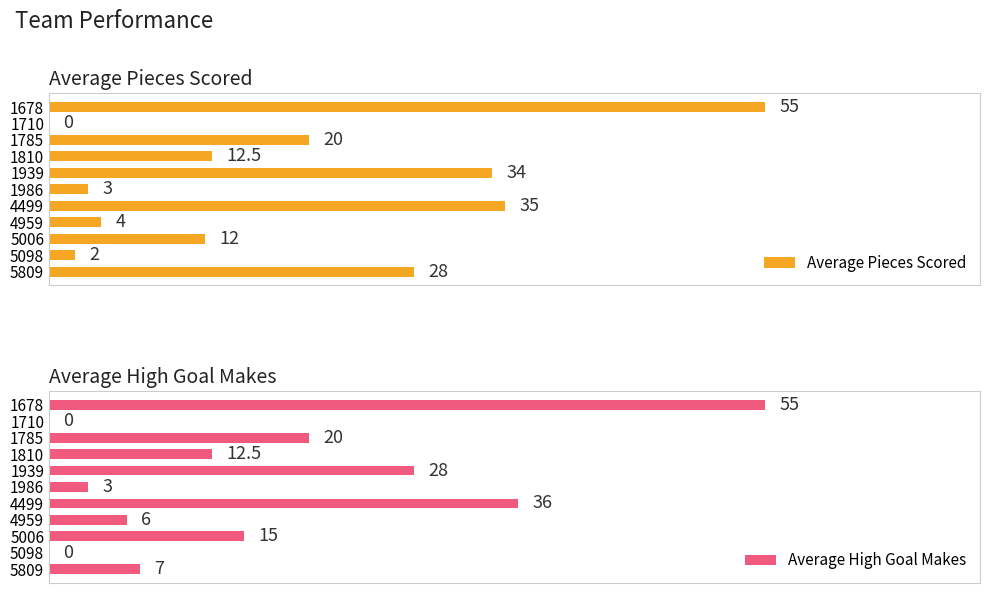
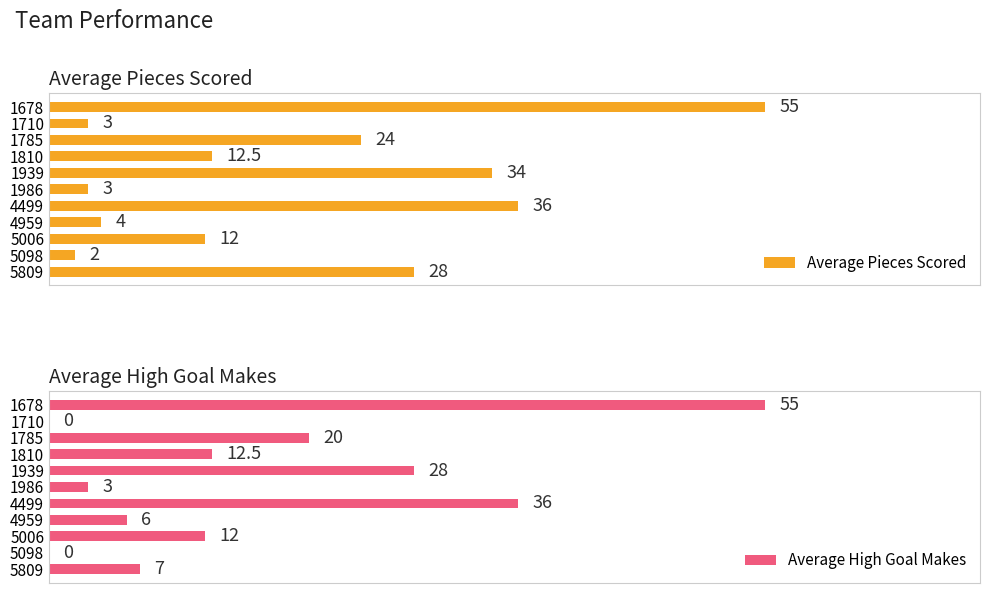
Average Pieces Scored, 1710: 0 -> 3
Average Pieces Scored, 1785: 20 -> 24
Average Pieces Scored, 4499: 35 -> 36
Average High Goal Makes, 5006: 15 -> 12
